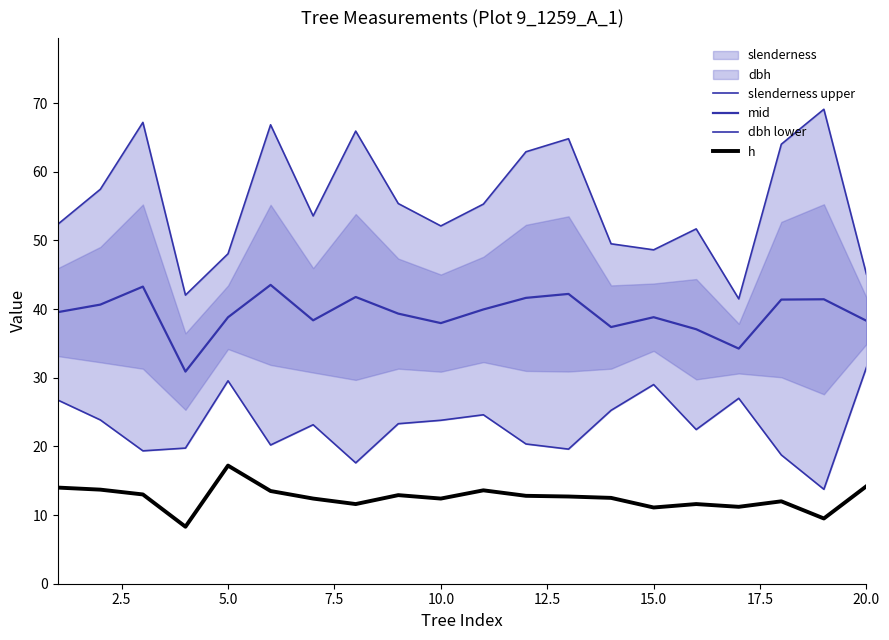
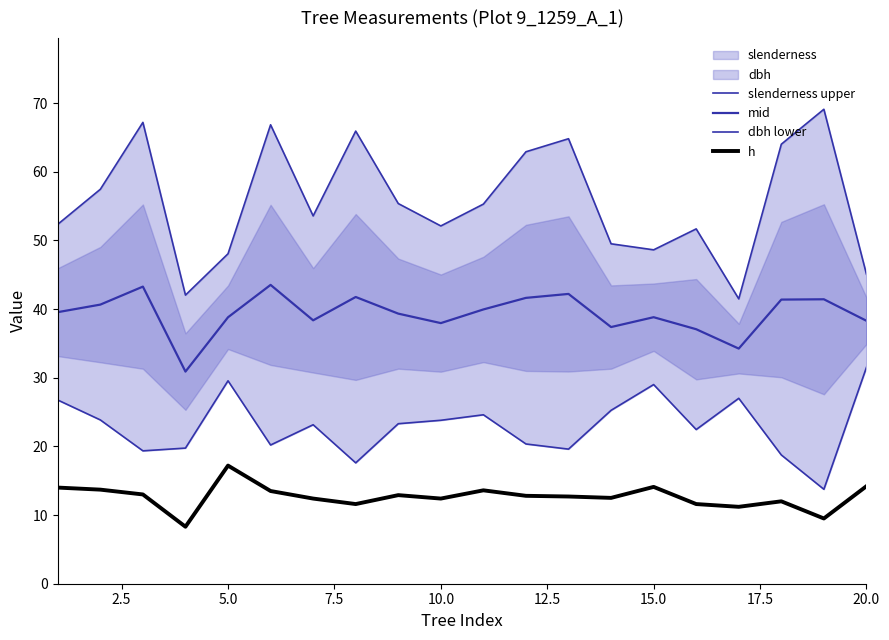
h, 15.0: 11 -> 14
